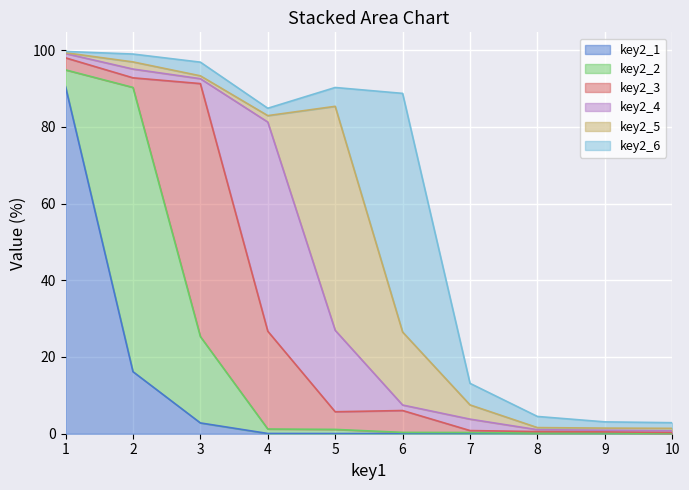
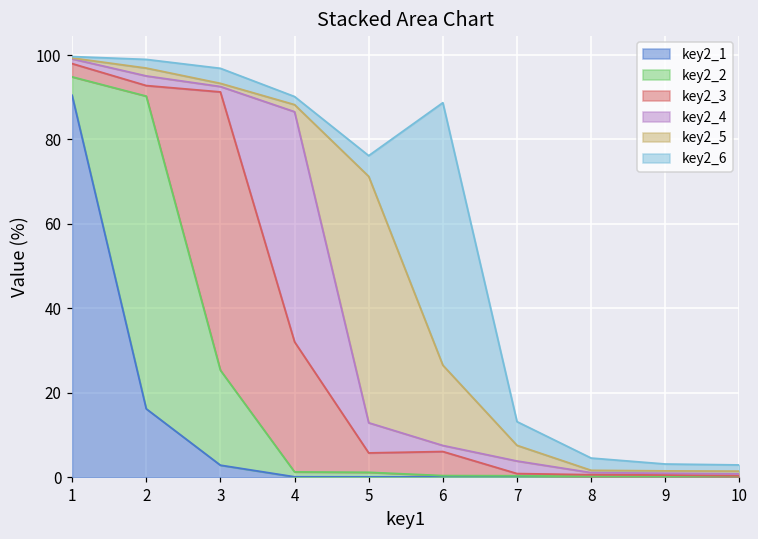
key2_3, 4: 26 -> 31
key2_4, 5: 21 -> 7
